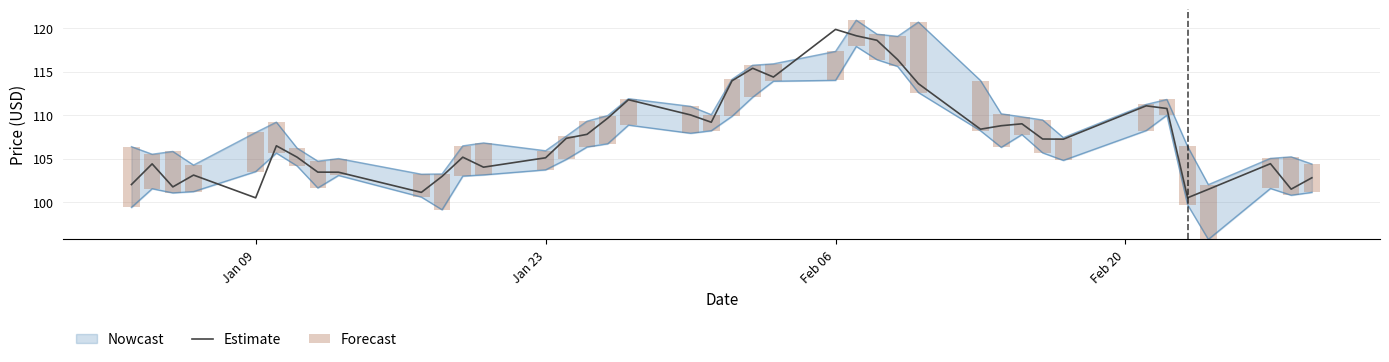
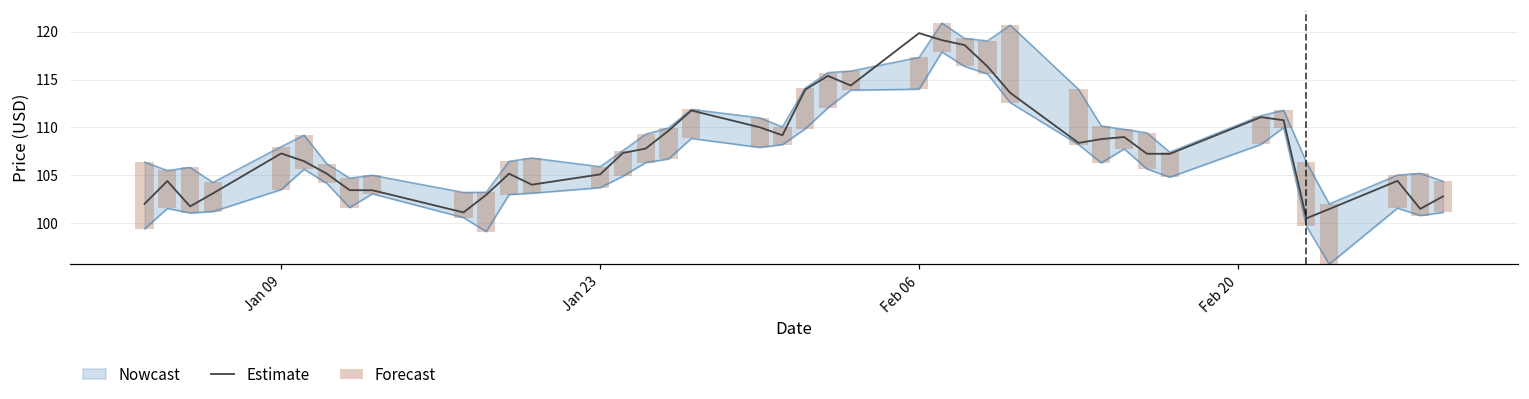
Estimate, Jan 09: 100 -> 107
